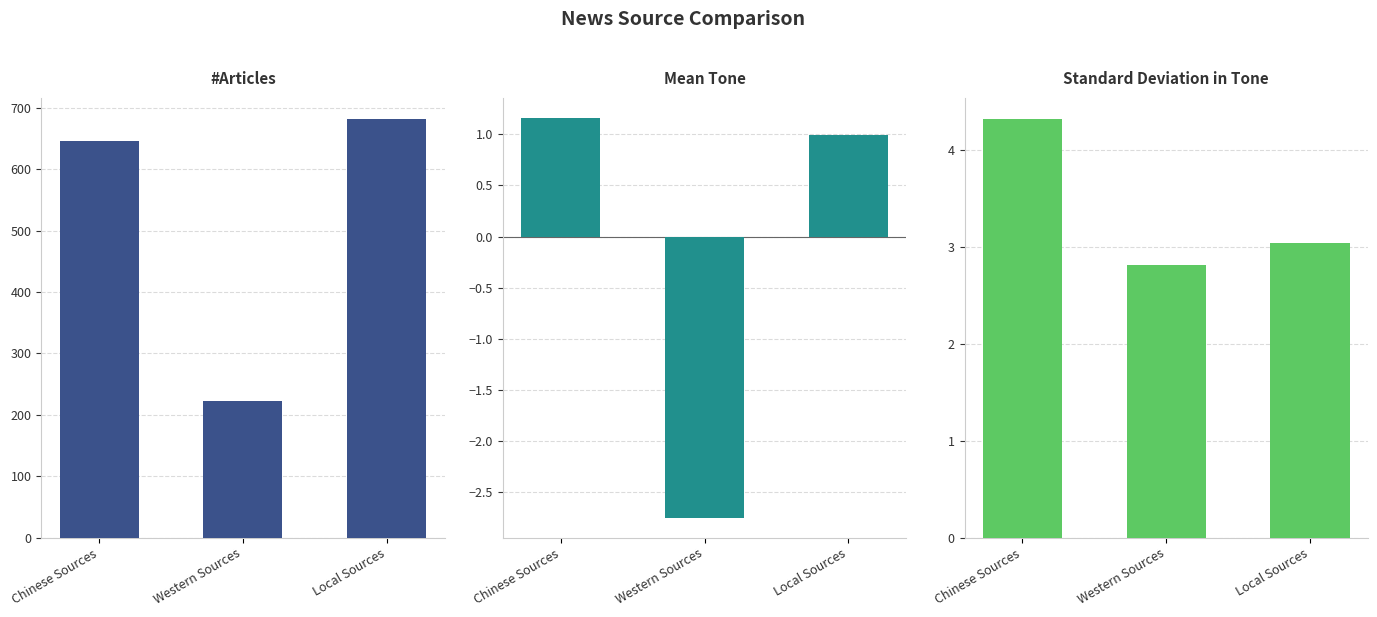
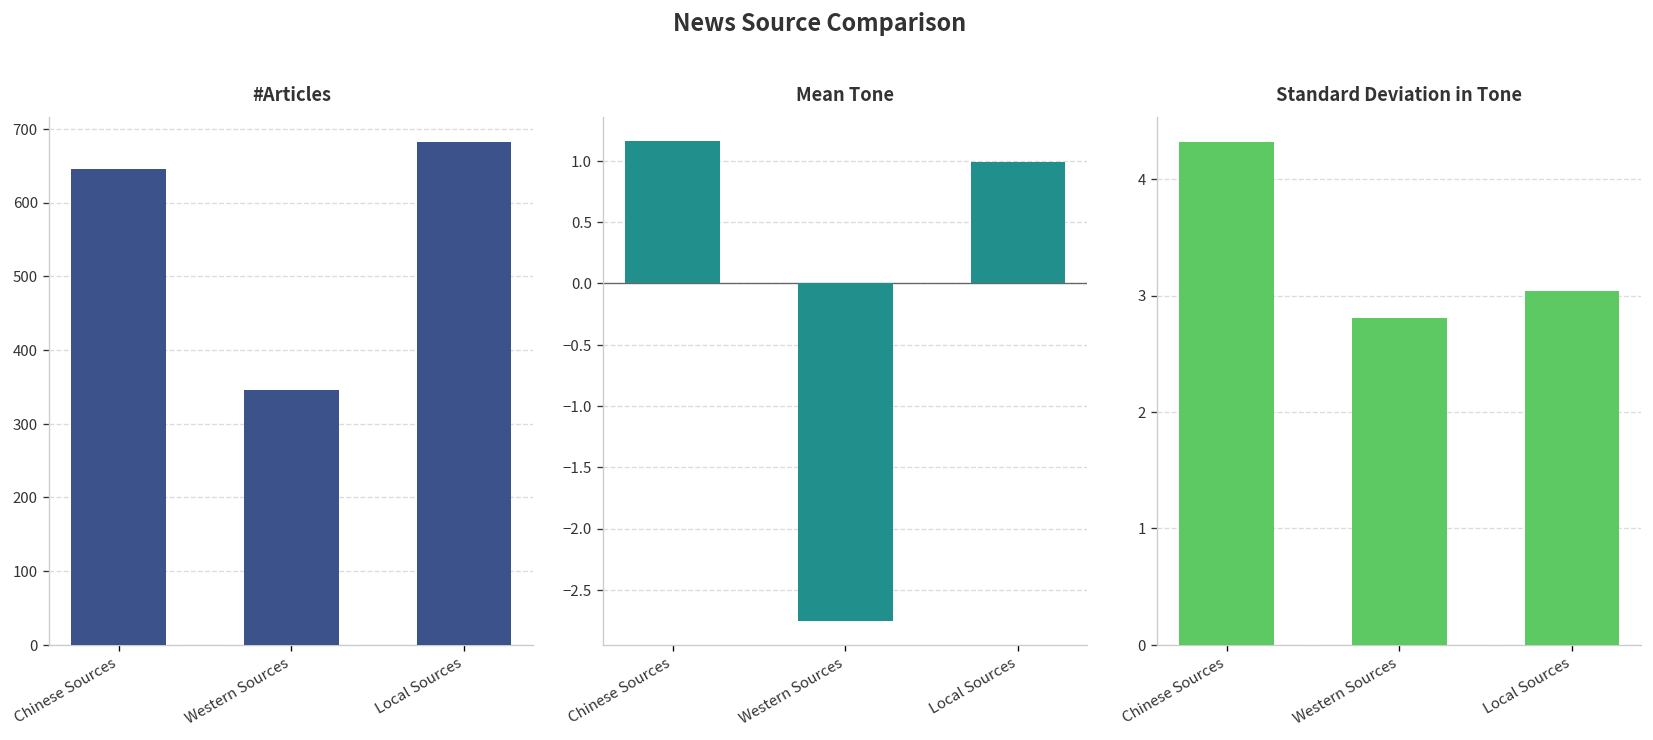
#Articles, Western Sources: 220 -> 350
